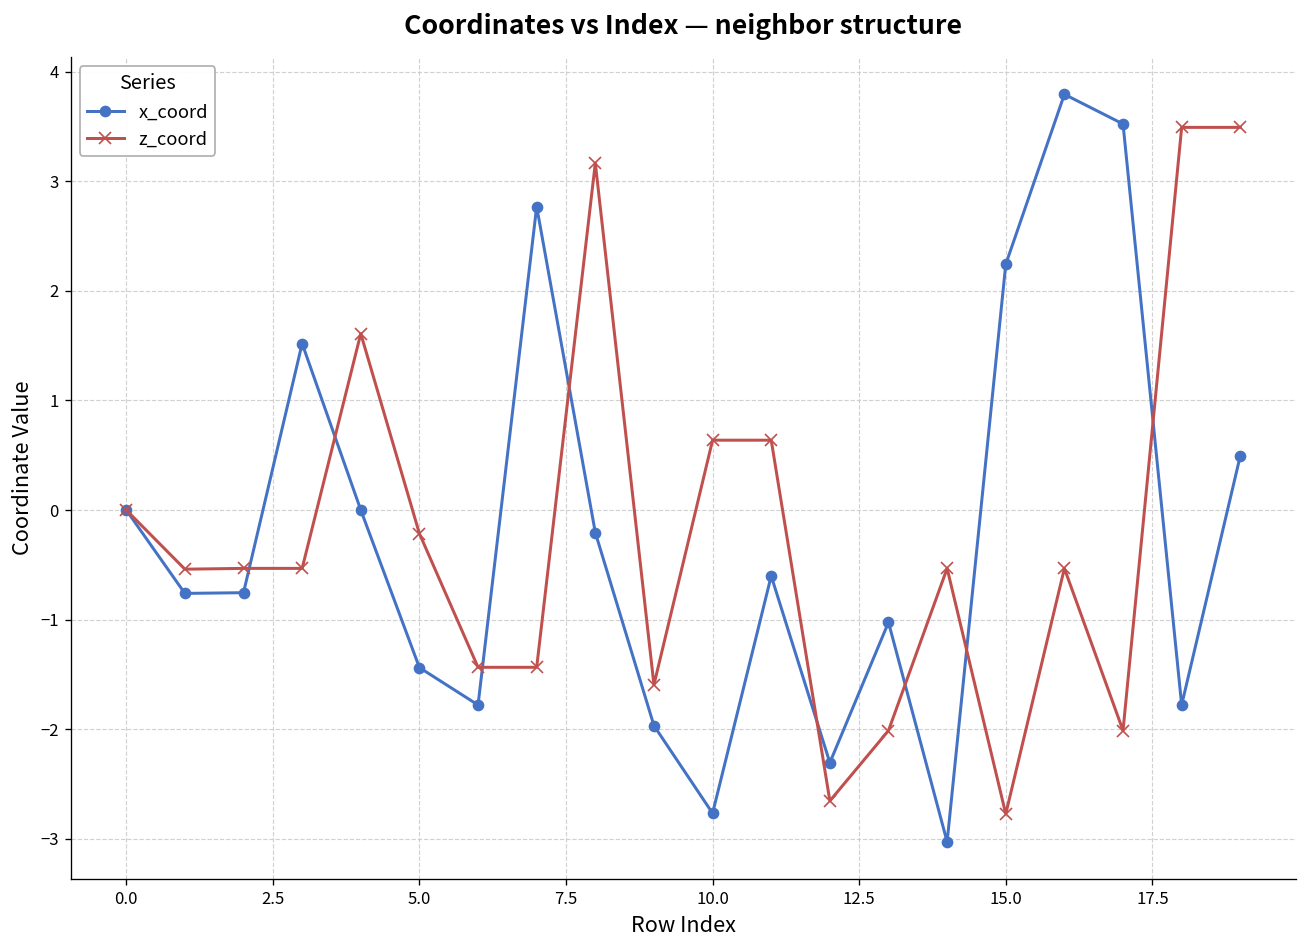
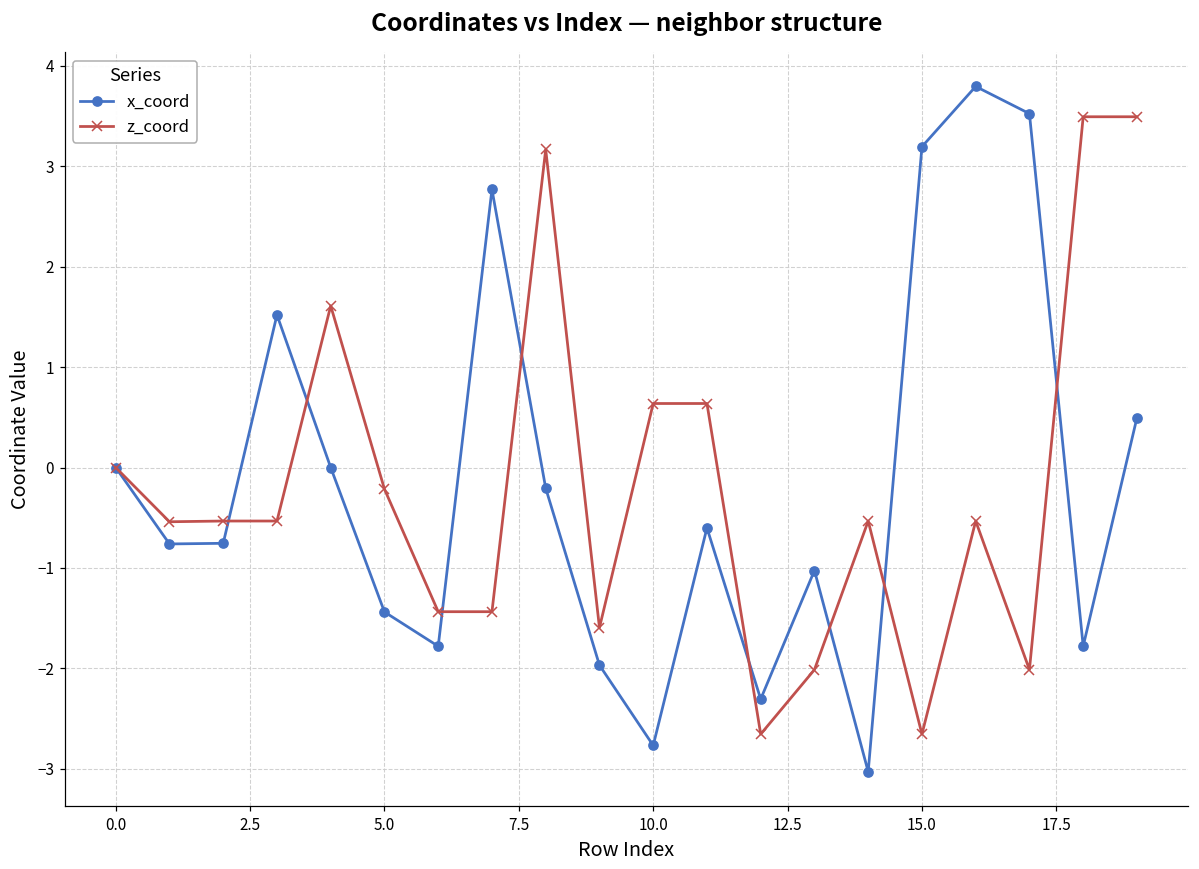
x_coord, 15.0: 2.2 -> 3.2
z_coord, 15.0: -2.8 -> -2.7
